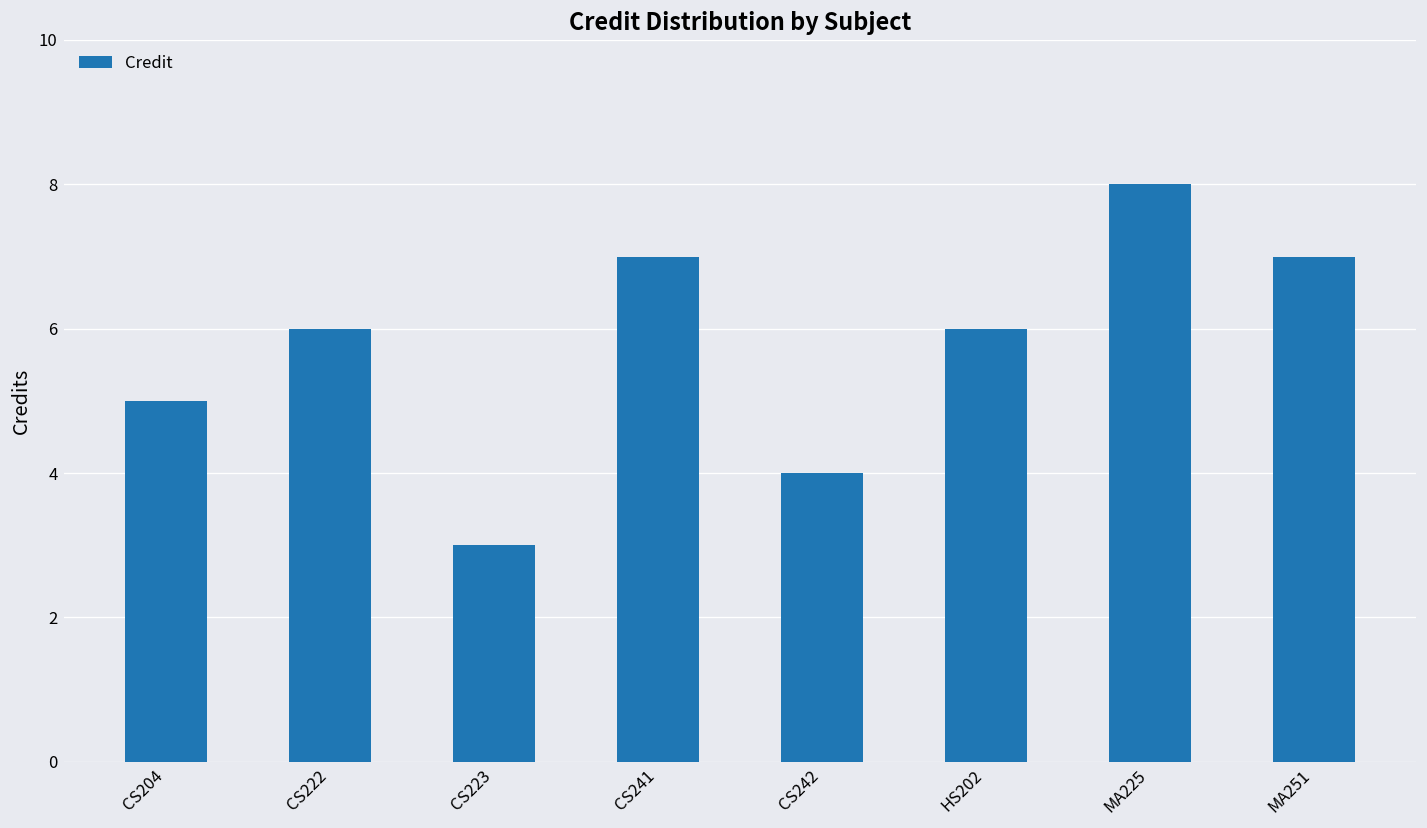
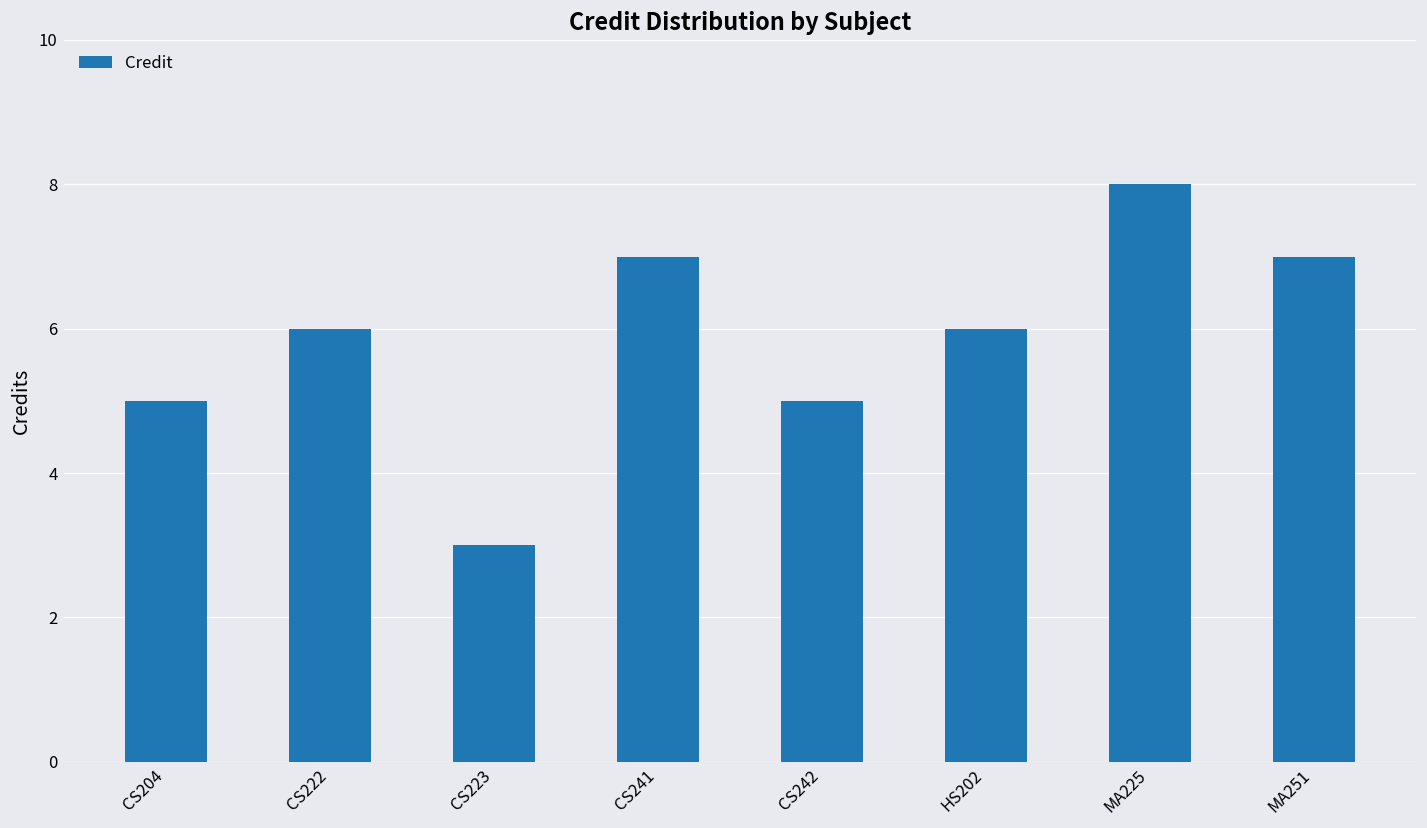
CS242: 4 -> 5
